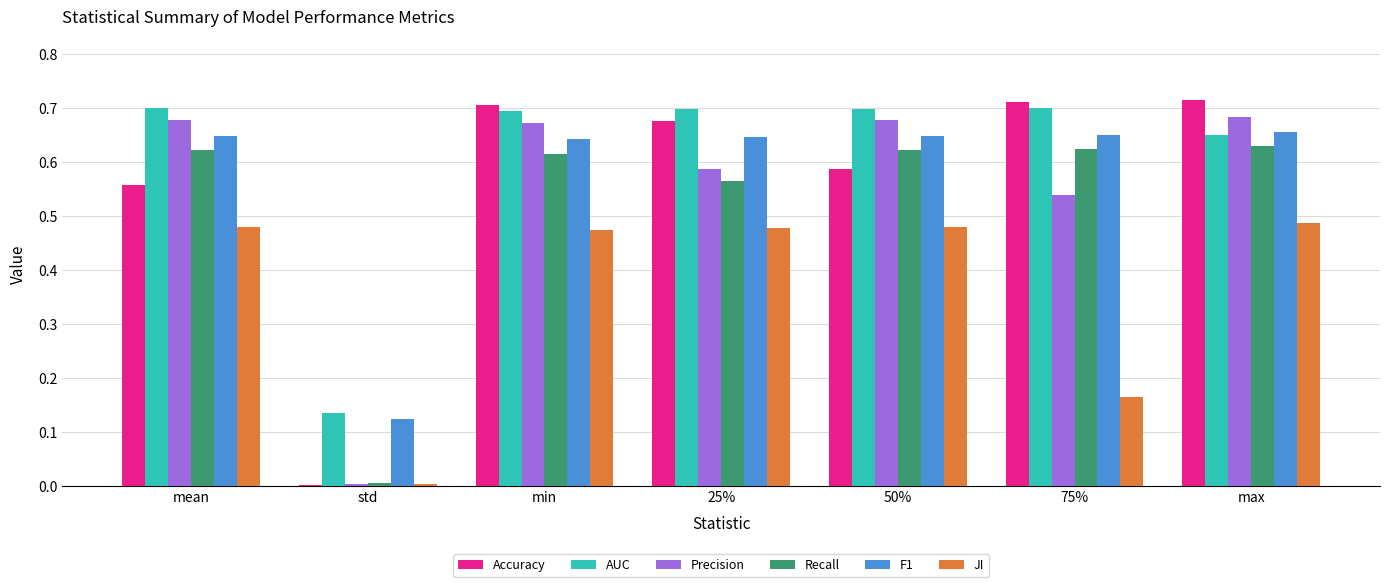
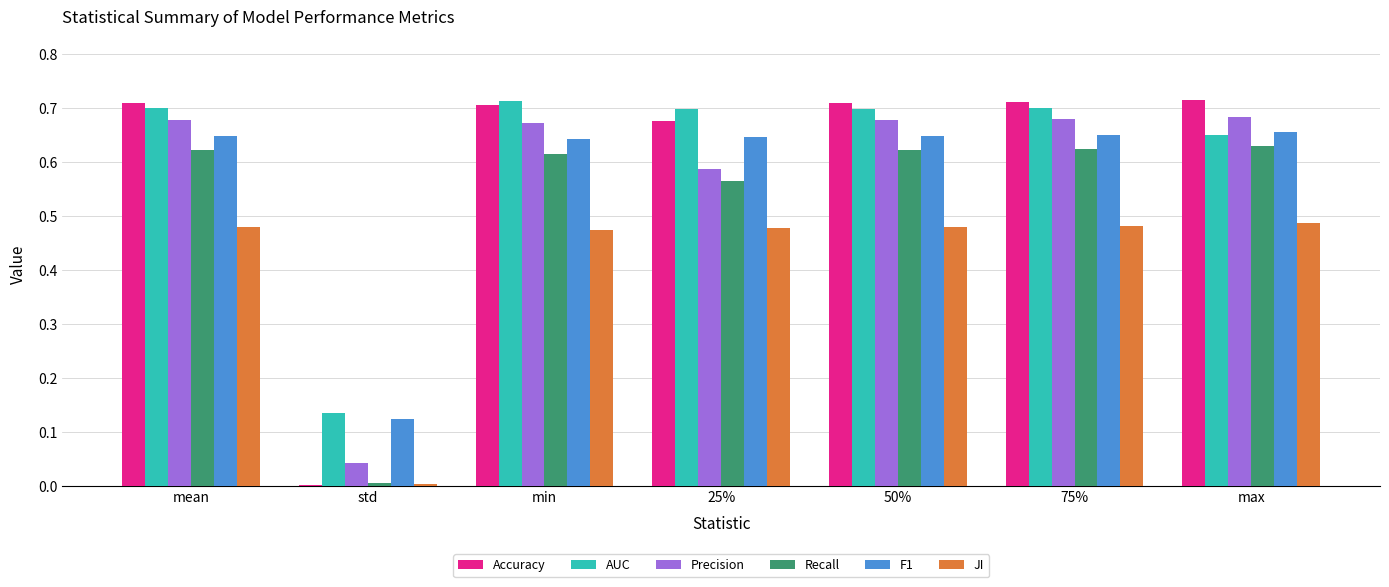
Accuracy, mean: 0.56 -> 0.71
Precision, std: 0.00 -> 0.04
AUC, min: 0.69 -> 0.71
Accuracy, 50%: 0.59 -> 0.71
Precision, 75%: 0.54 -> 0.68
JI, 75%: 0.16 -> 0.48
